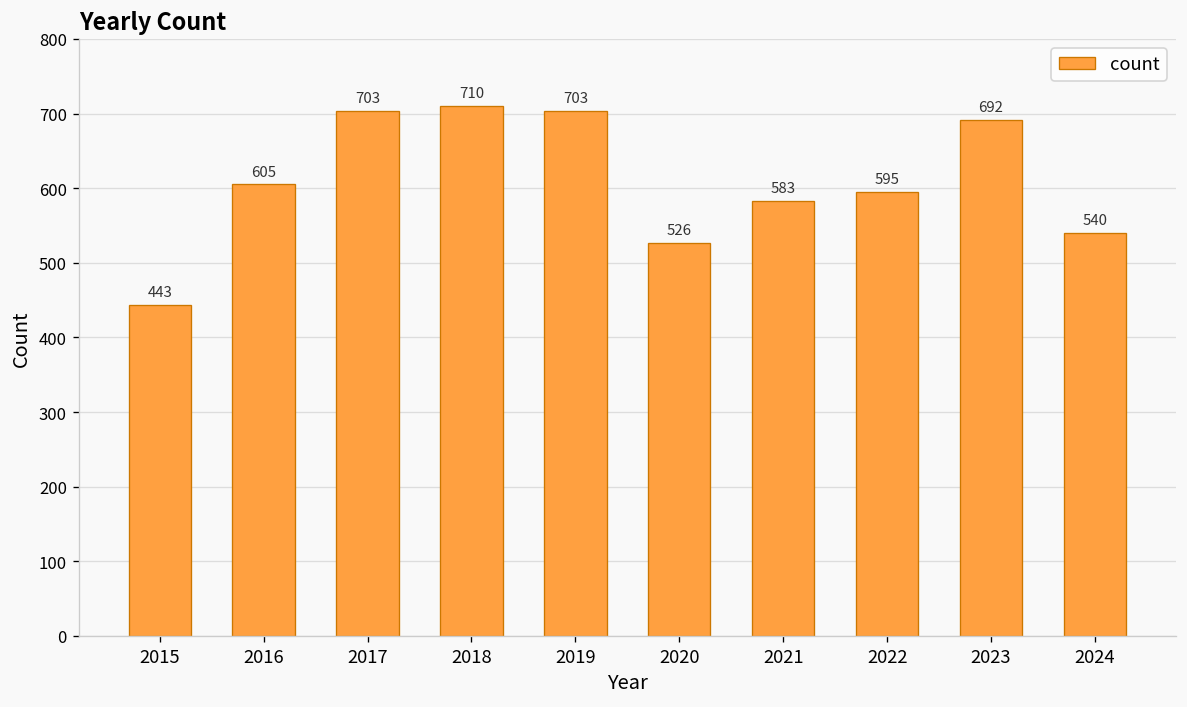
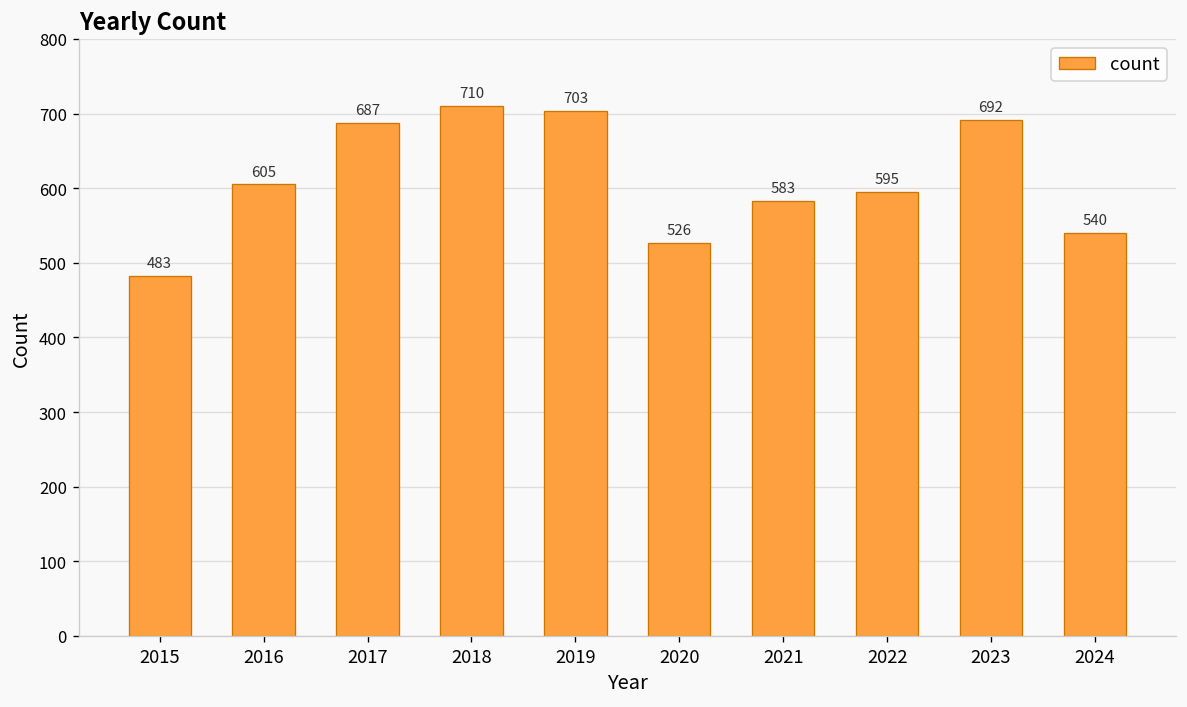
2015: 443 -> 483
2017: 703 -> 687
